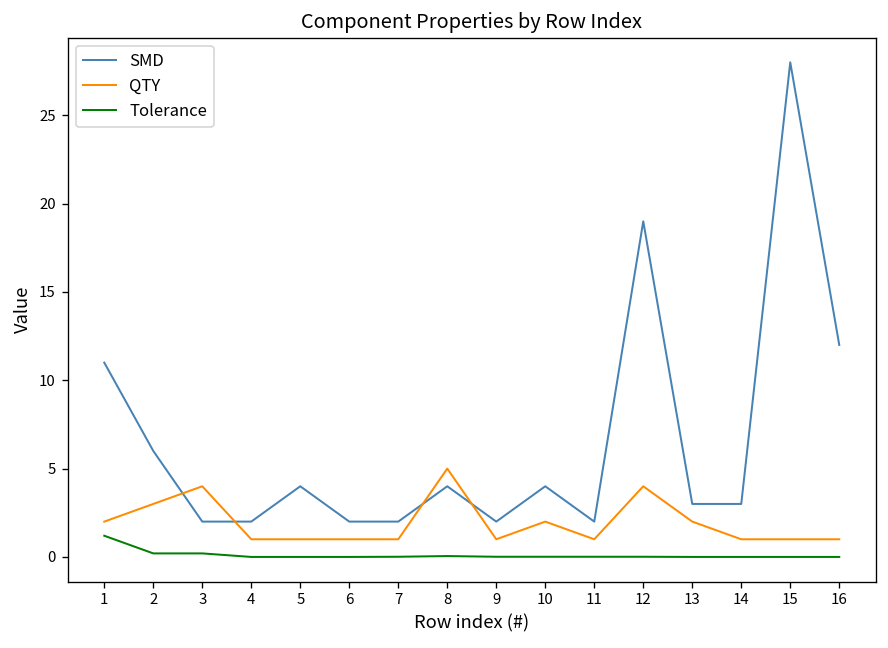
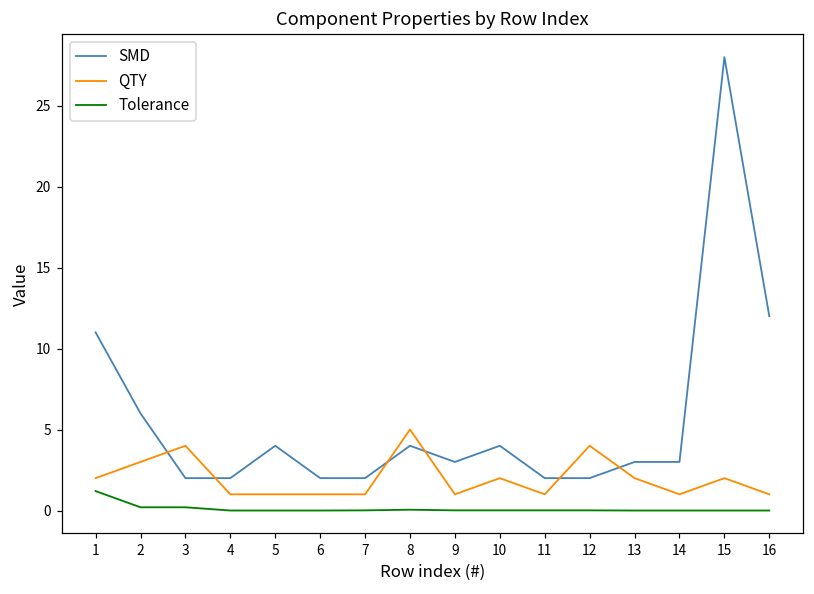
SMD, 9: 2 -> 3
SMD, 12: 19 -> 2
QTY, 15: 1 -> 2
